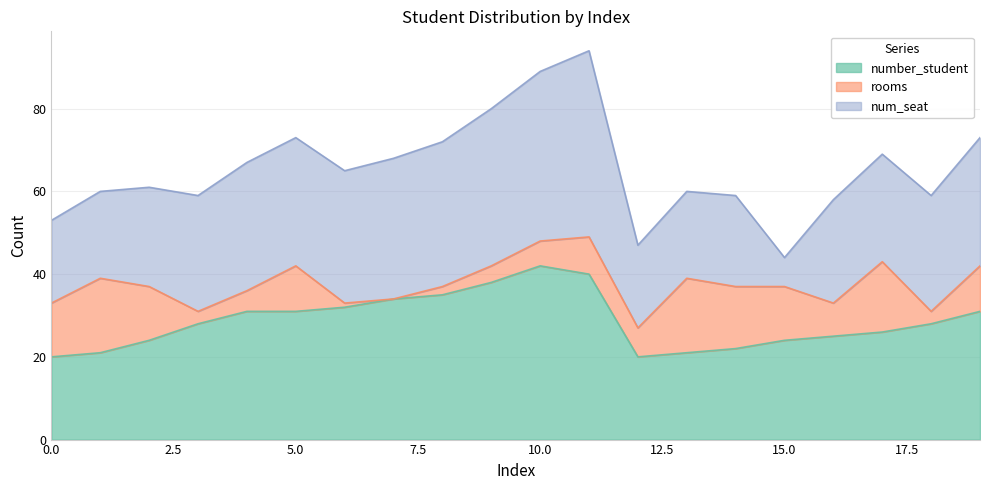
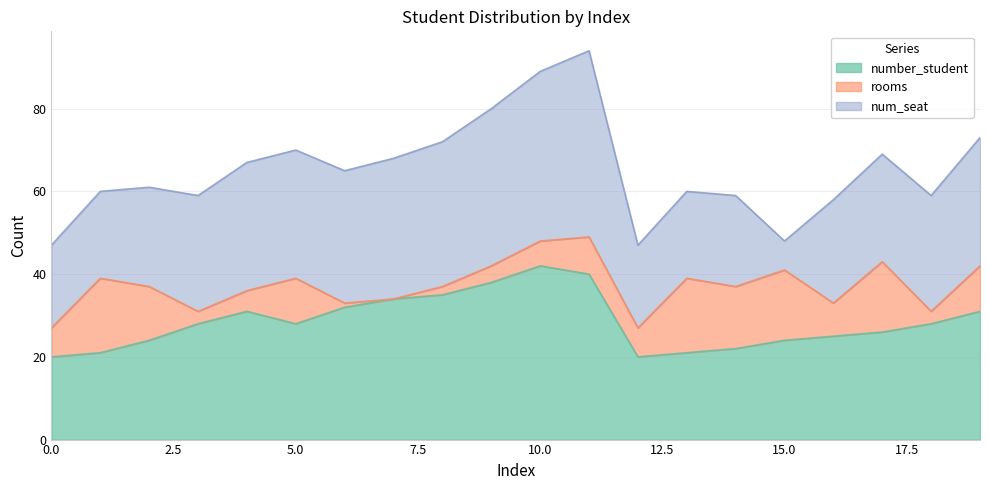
rooms, 0.0: 13 -> 7
number_student, 5.0: 31 -> 28
rooms, 15.0: 13 -> 17
